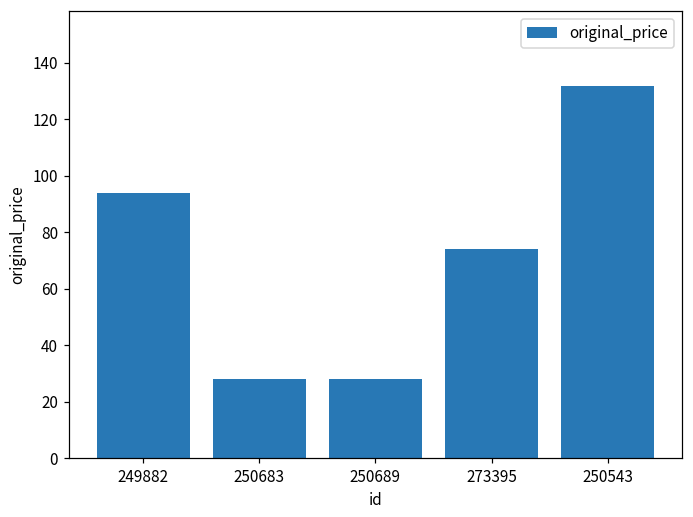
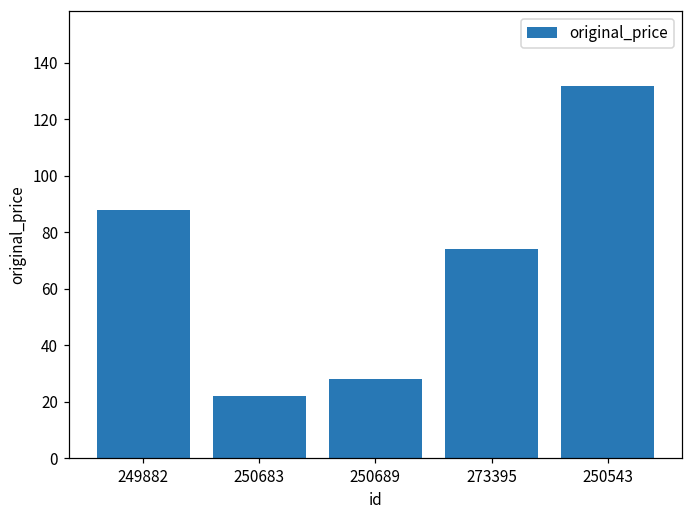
249882: 94 -> 88
250683: 28 -> 22
